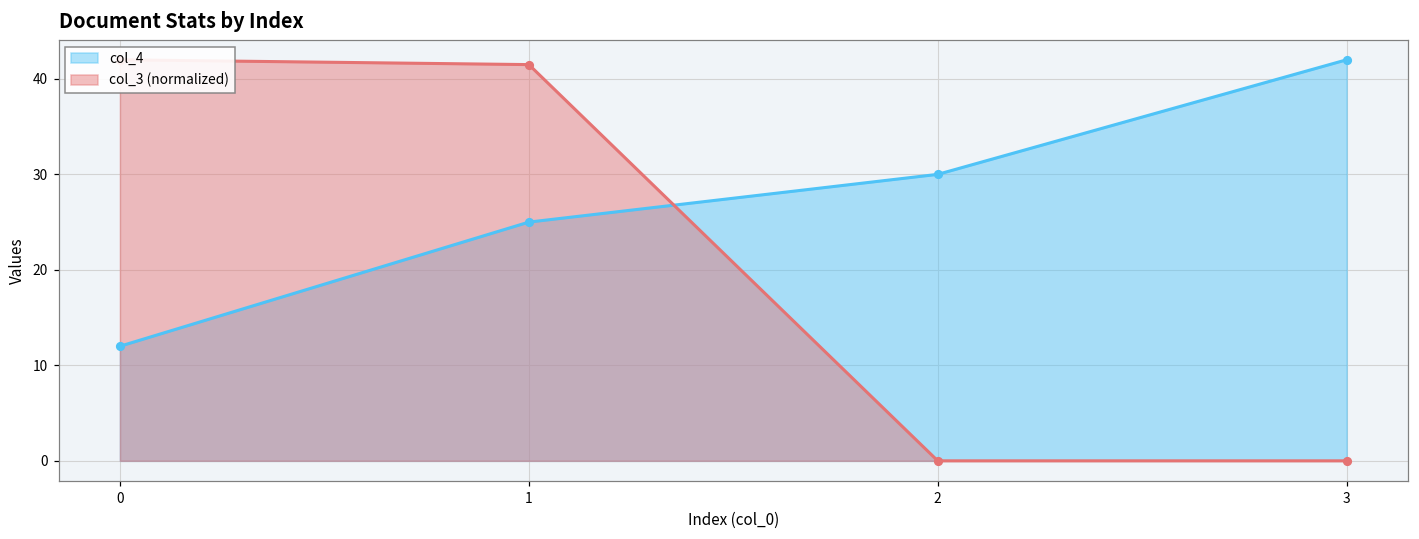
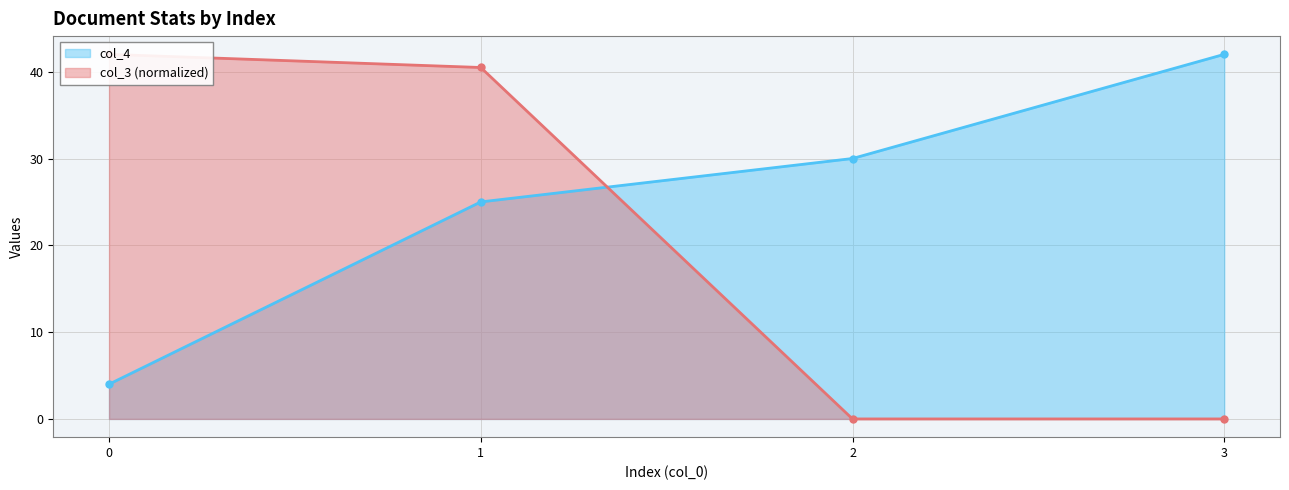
col_4, 0: 12 -> 4
col_3 (normalized), 1: 41 -> 40
